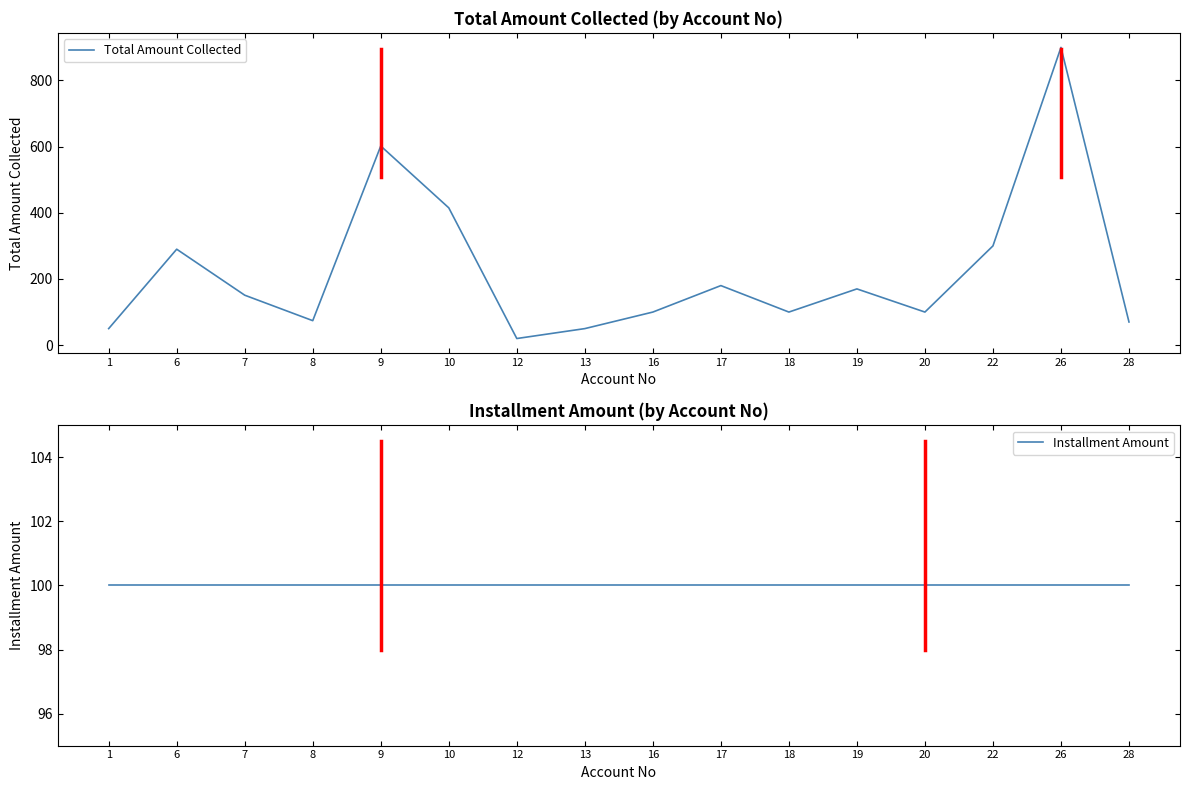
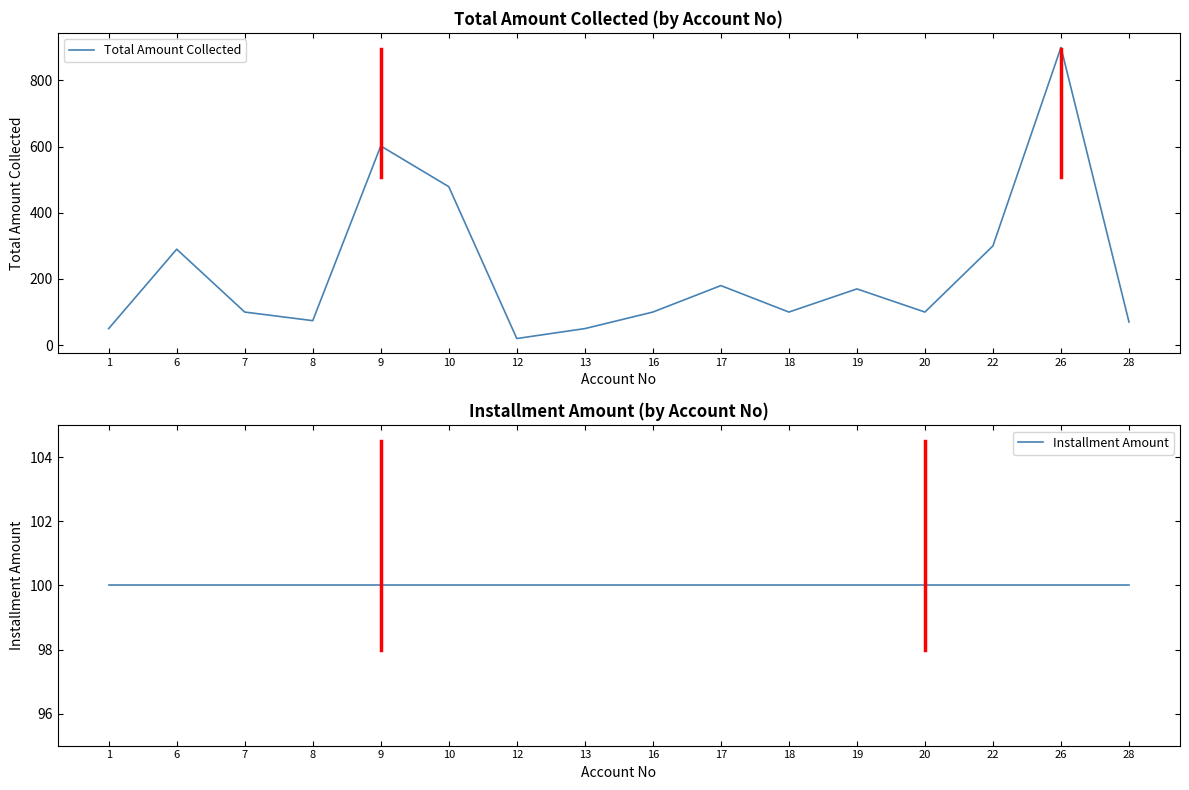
Total Amount Collected (by Account No), 7: 150 -> 100
Total Amount Collected (by Account No), 10: 420 -> 480
